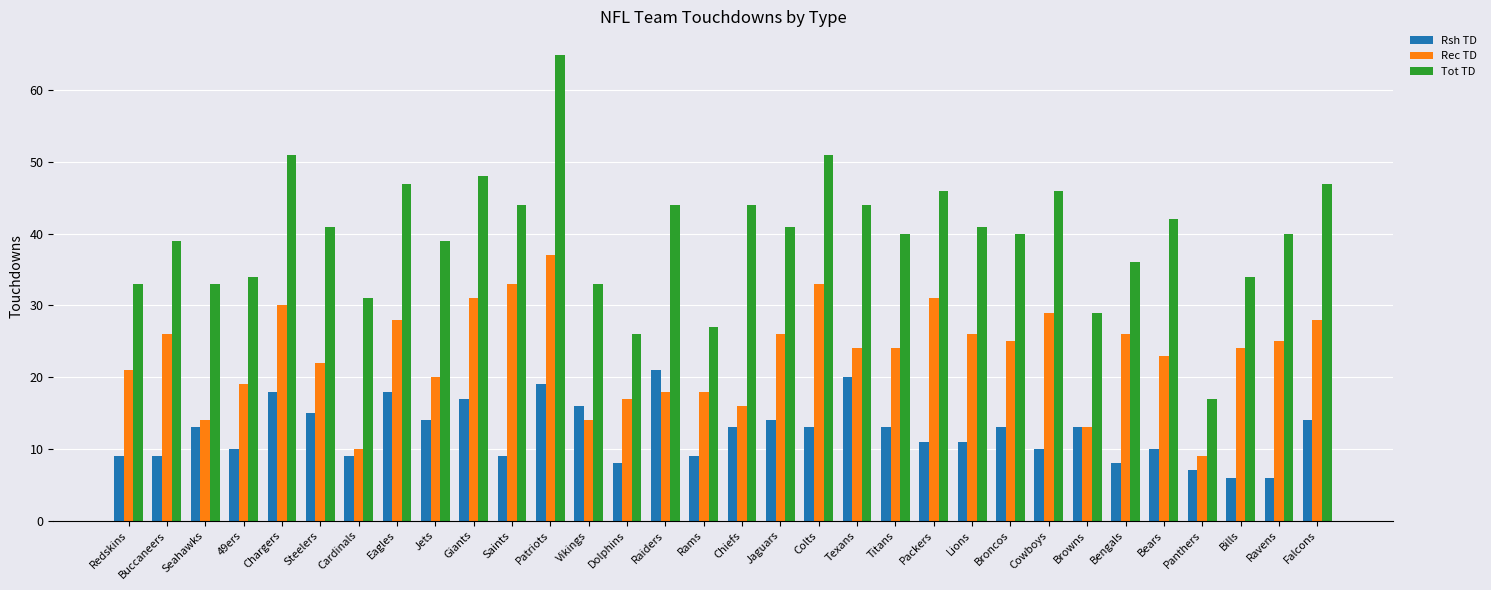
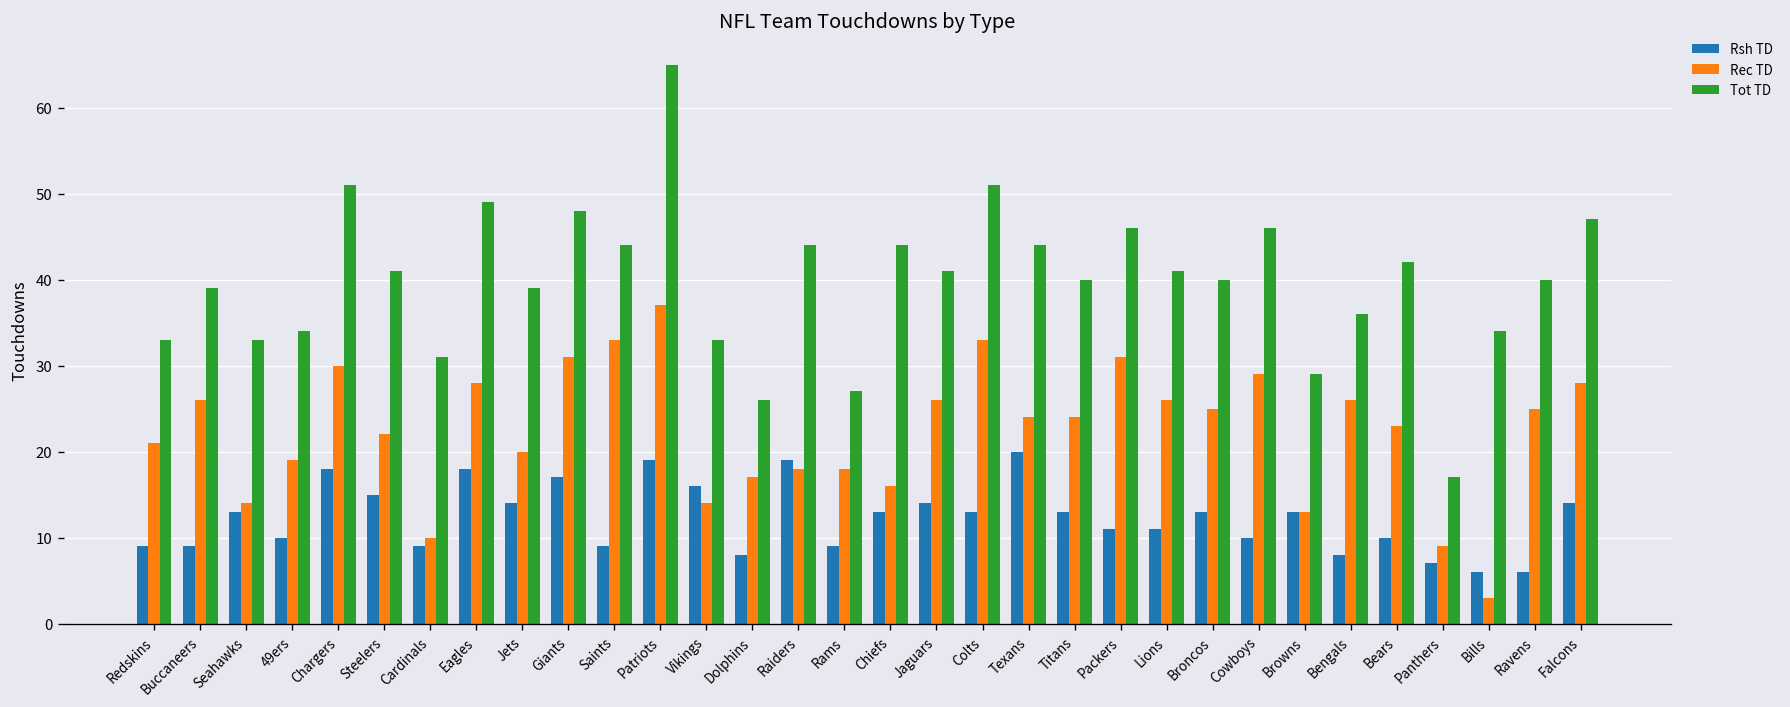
Tot TD, Eagles: 47 -> 49
Rsh TD, Raiders: 21 -> 19
Rec TD, Bills: 24 -> 3
